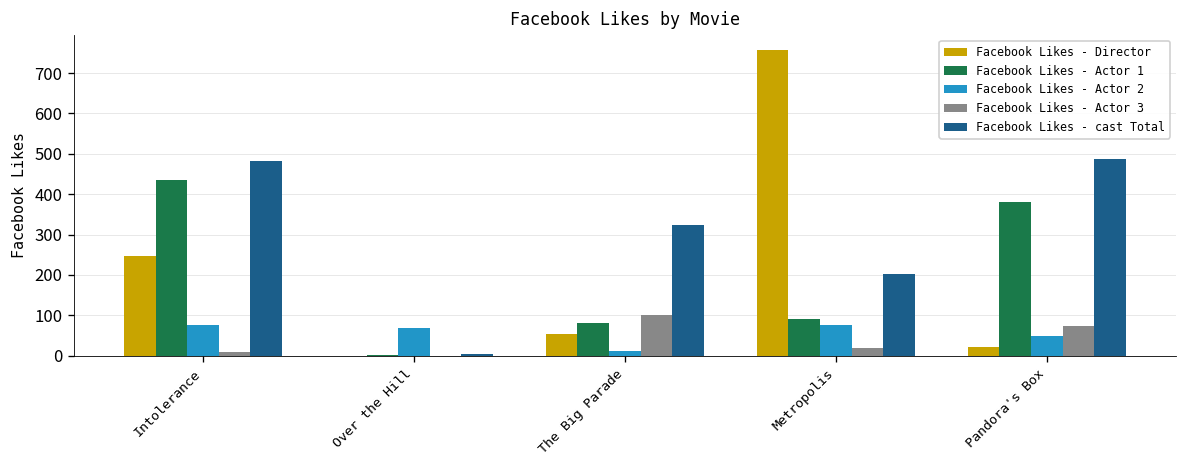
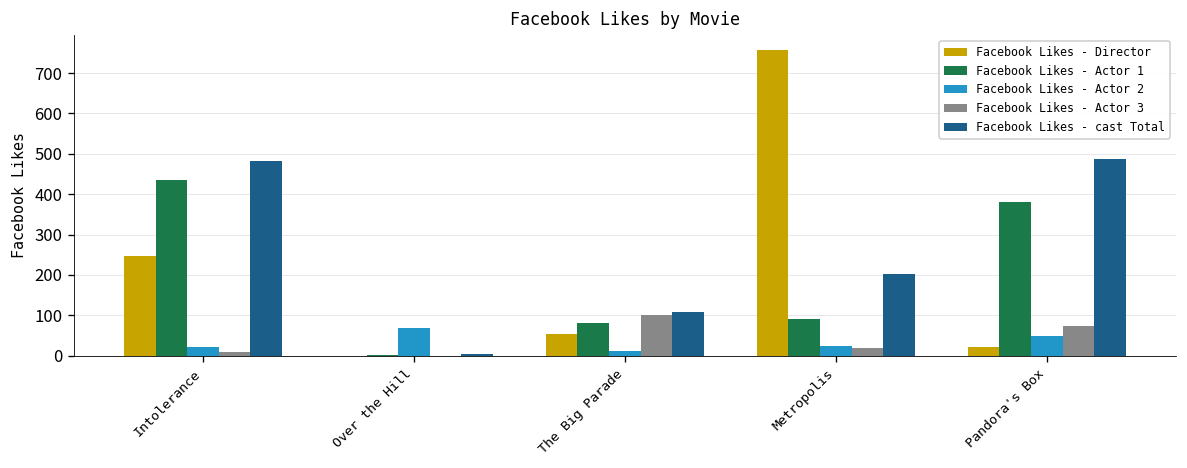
Facebook Likes - Actor 2, Intolerance: 80 -> 20
Facebook Likes - cast Total, The Big Parade: 320 -> 110
Facebook Likes - Actor 2, Metropolis: 80 -> 20
